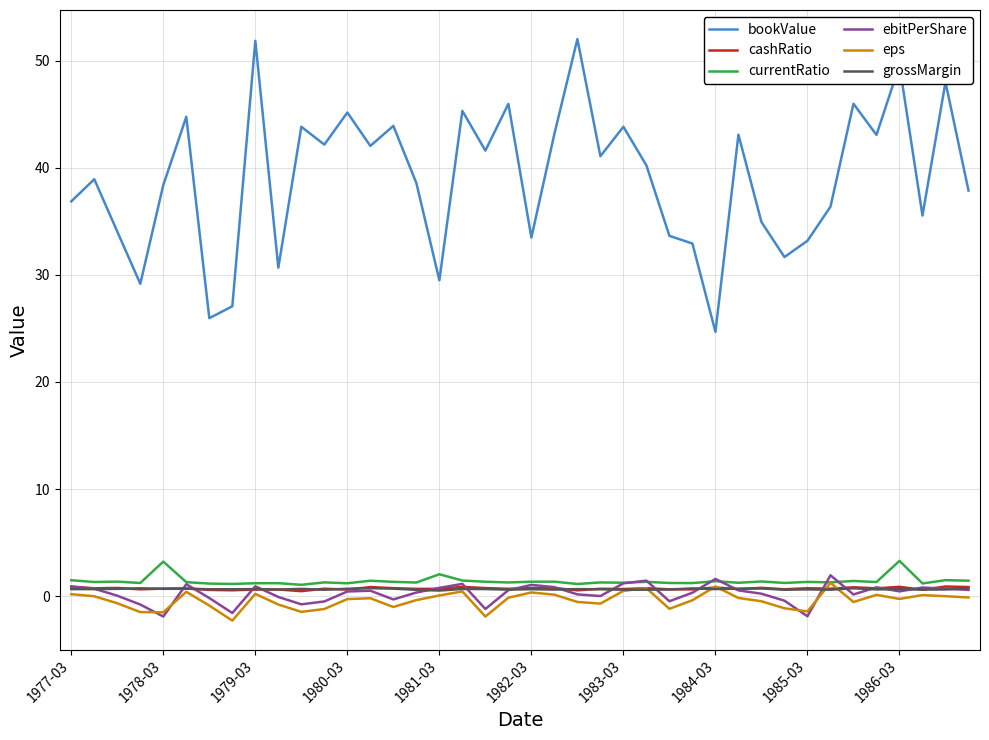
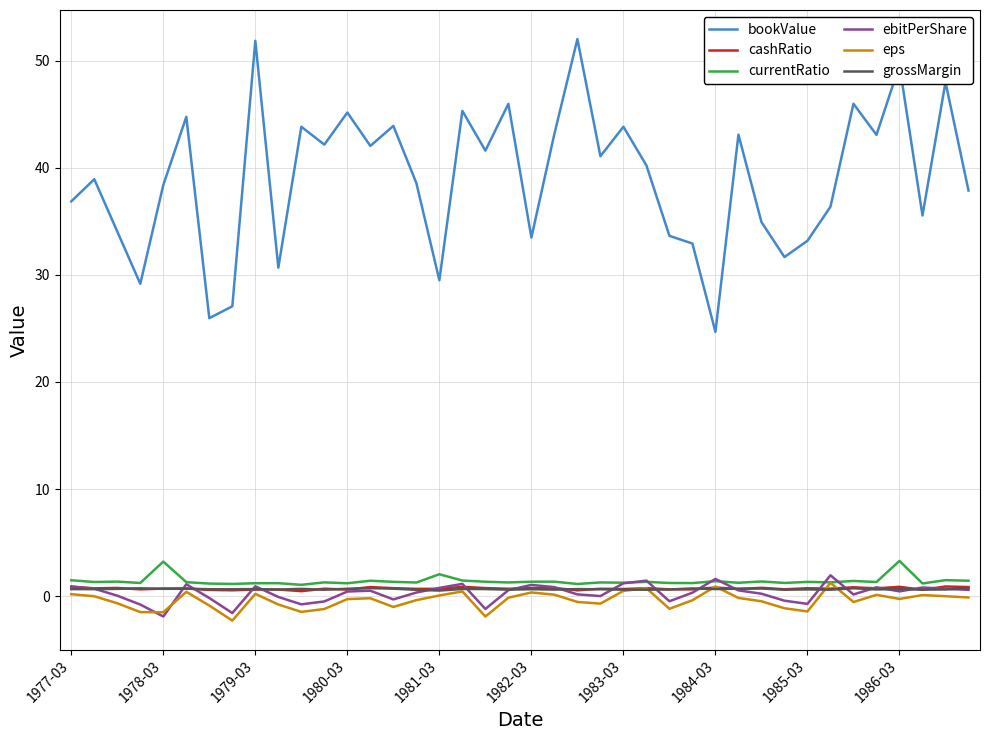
ebitPerShare, 1985-03: -1.9 -> -0.7
